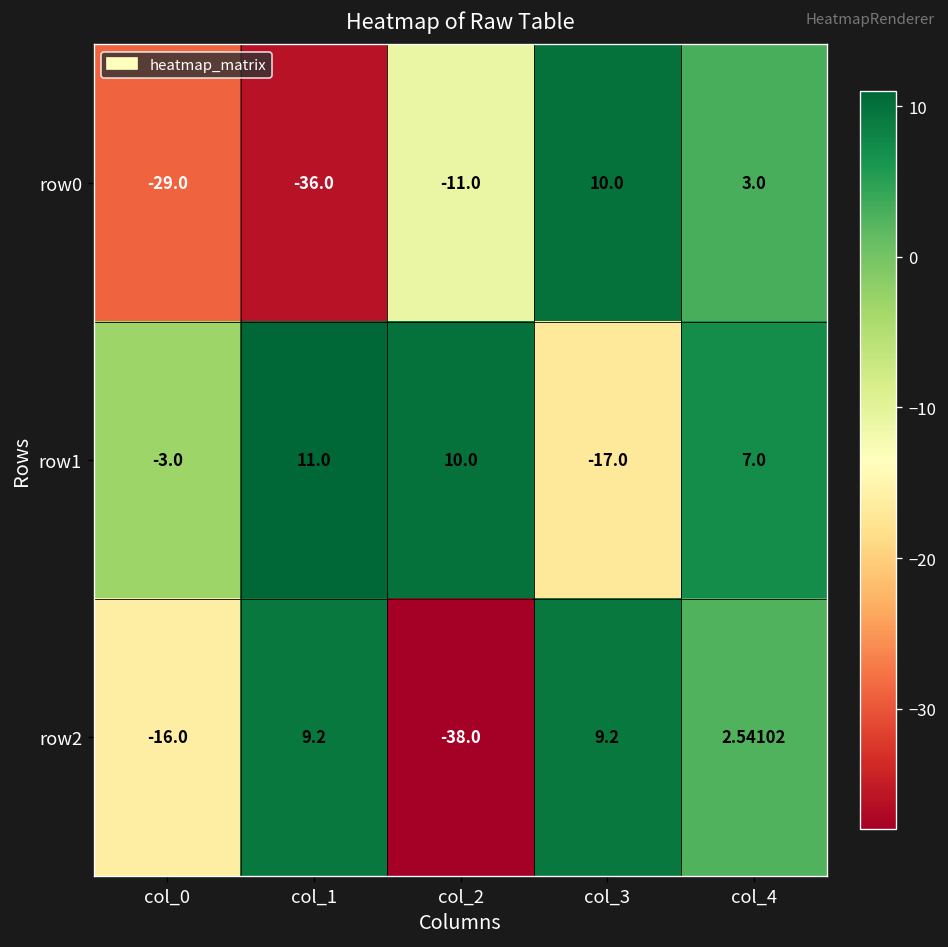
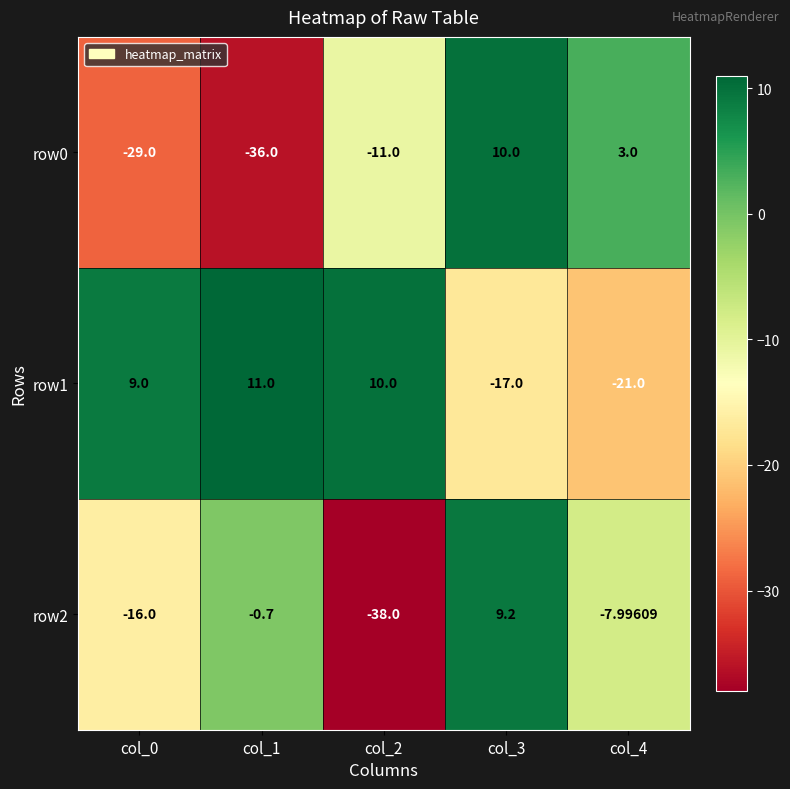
row1, col_0: -3.0 -> 9.0
row1, col_4: 7.0 -> -21.0
row2, col_1: 9.2 -> -0.7
row2, col_4: 2.54102 -> -7.99609
